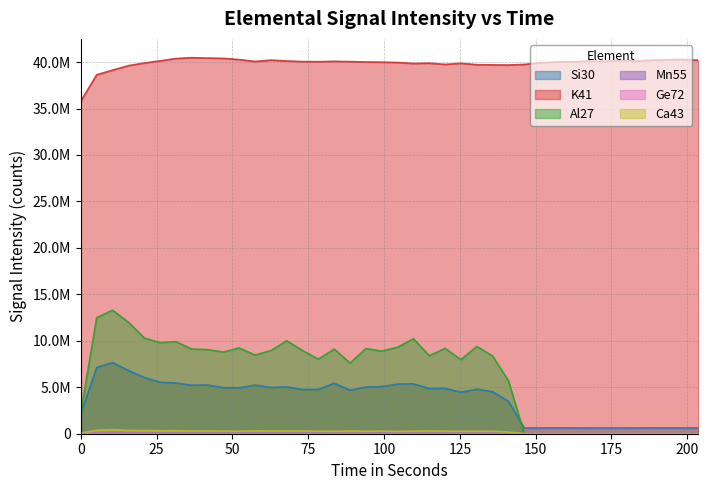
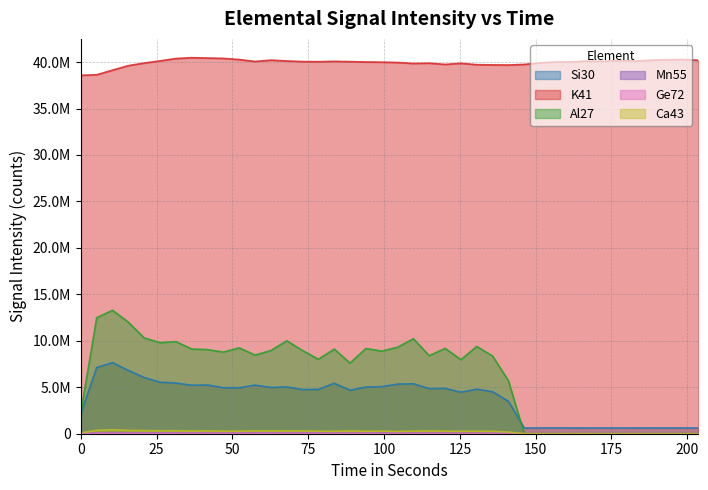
K41, 0: 36000000 -> 39000000
